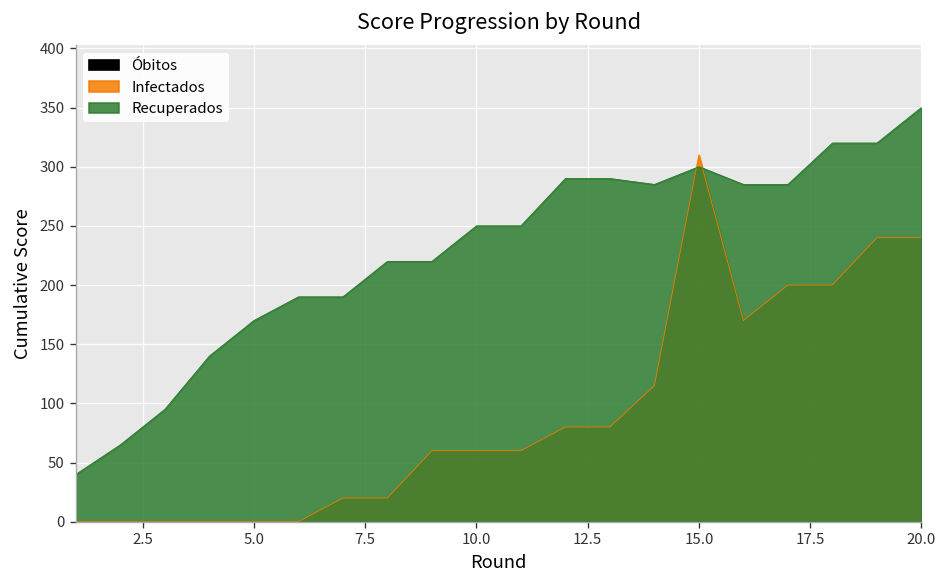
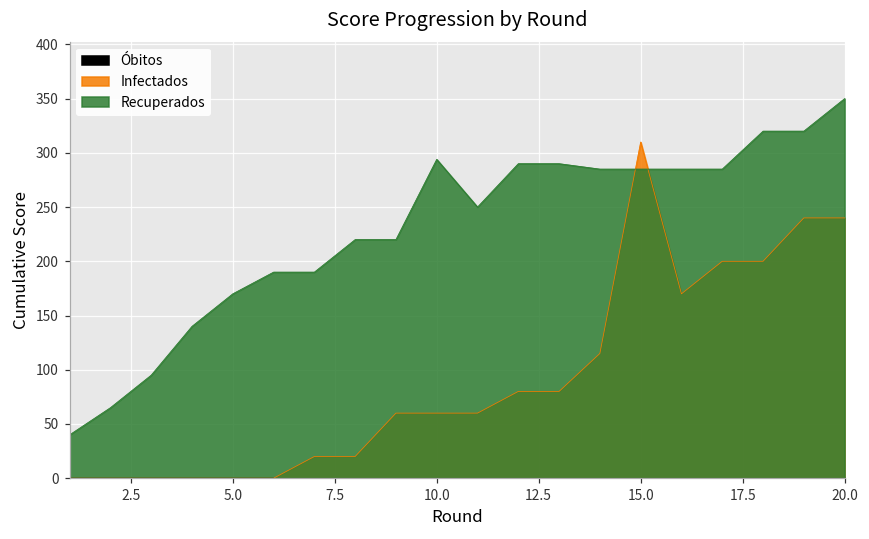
Recuperados, 10.0: 250 -> 290
Recuperados, 15.0: 300 -> 290
